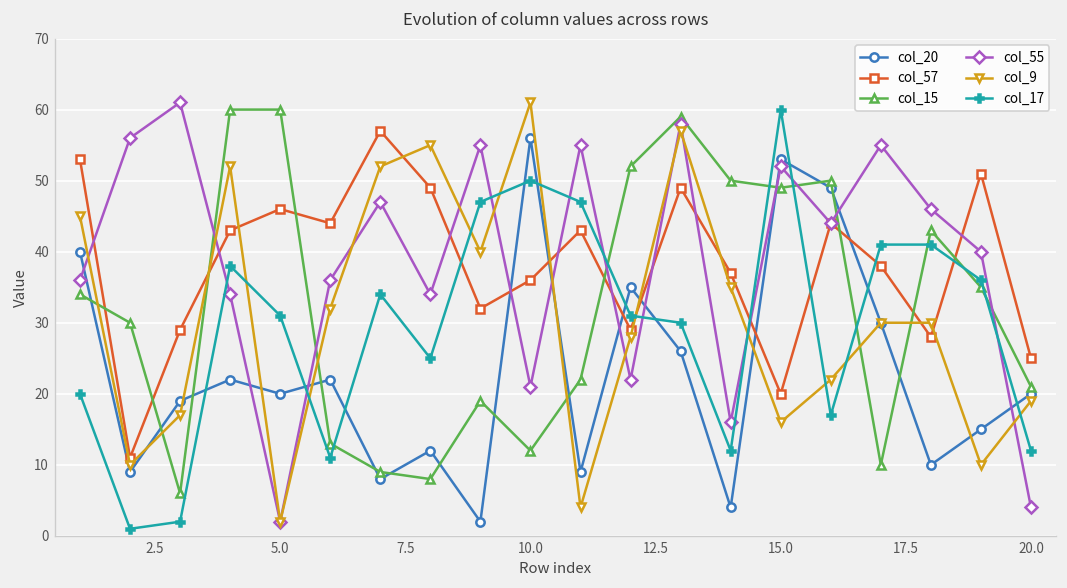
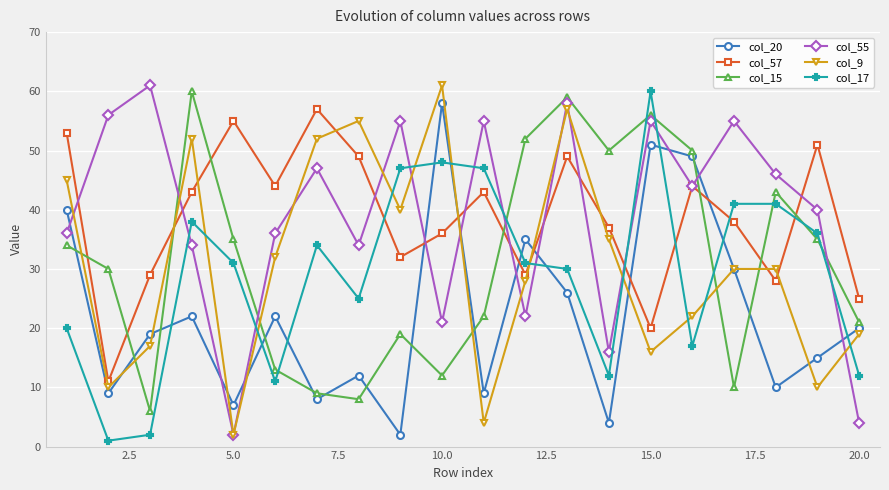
col_20, 5.0: 20 -> 7
col_57, 5.0: 46 -> 55
col_15, 5.0: 60 -> 35
col_20, 10.0: 56 -> 58
col_17, 10.0: 50 -> 48
col_20, 15.0: 53 -> 51
col_15, 15.0: 49 -> 56
col_55, 15.0: 52 -> 55
